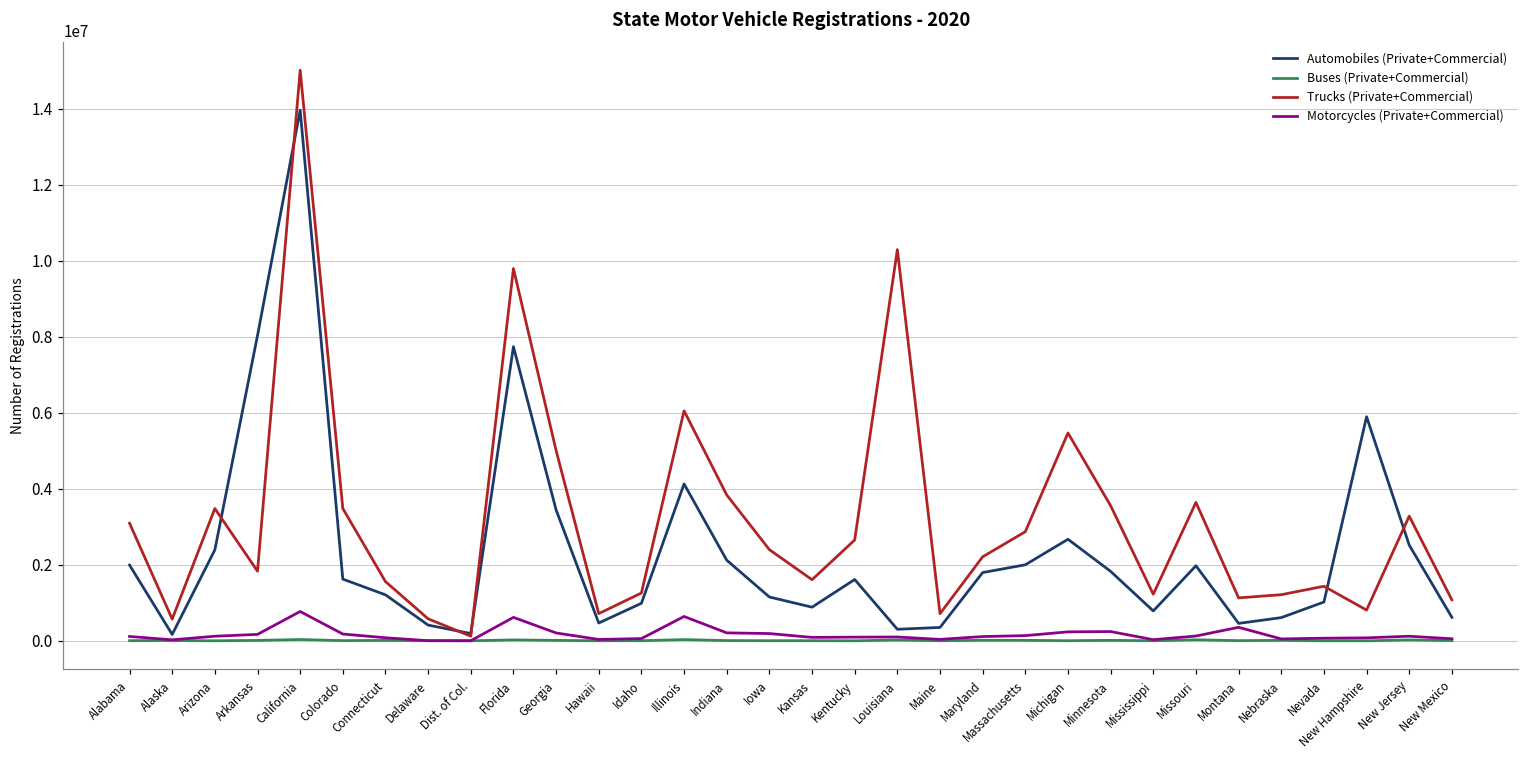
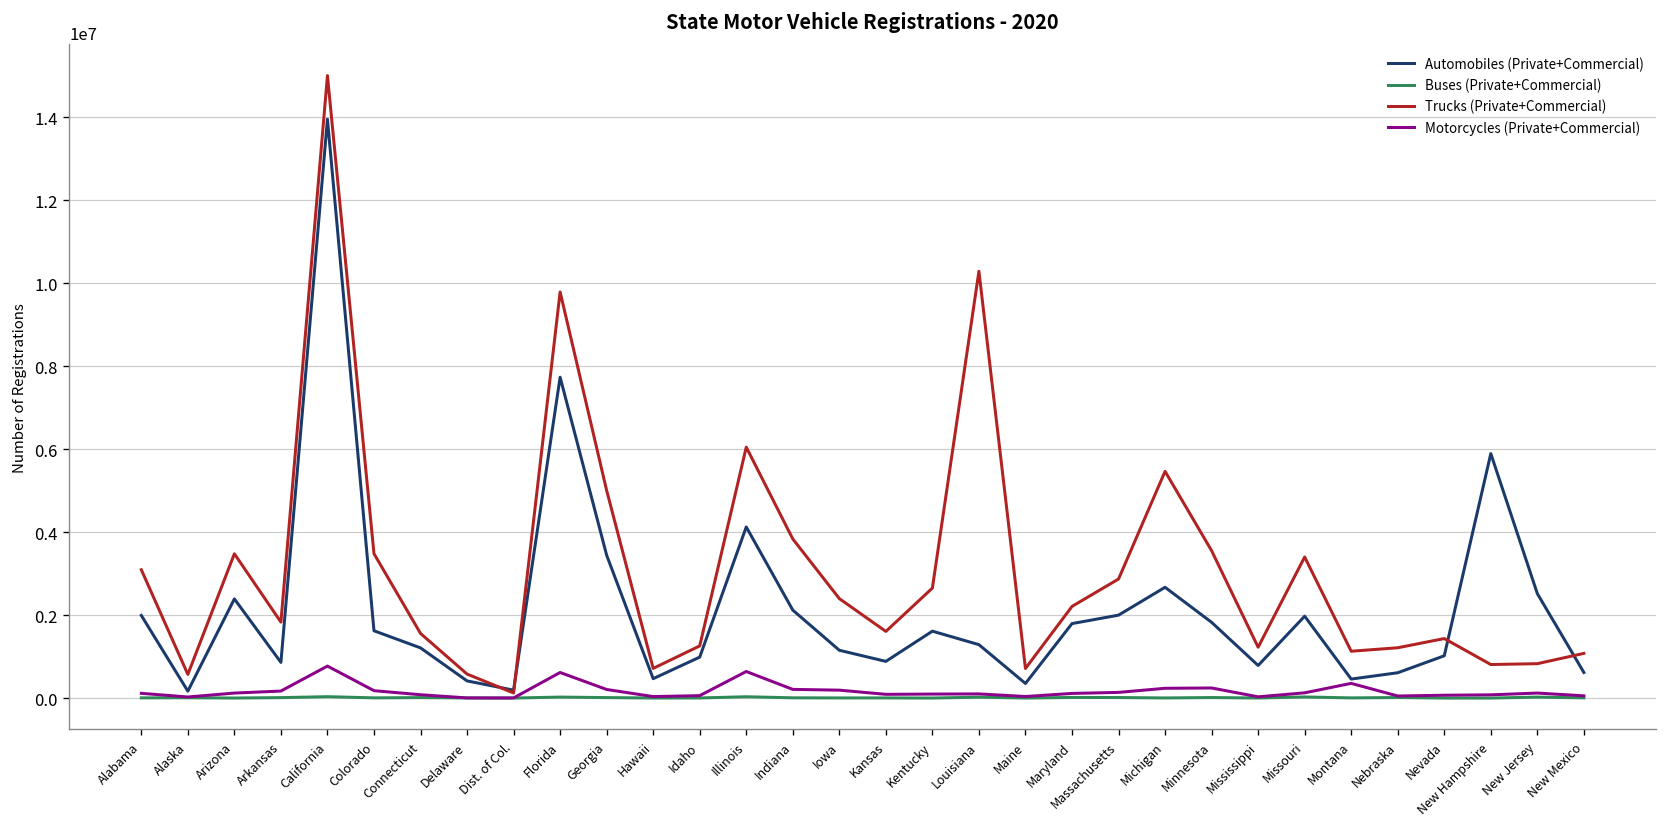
Automobiles (Private+Commercial), Arkansas: 8000000 -> 900000
Automobiles (Private+Commercial), Louisiana: 300000 -> 1300000
Trucks (Private+Commercial), Missouri: 3600000 -> 3400000
Trucks (Private+Commercial), New Jersey: 3300000 -> 800000
